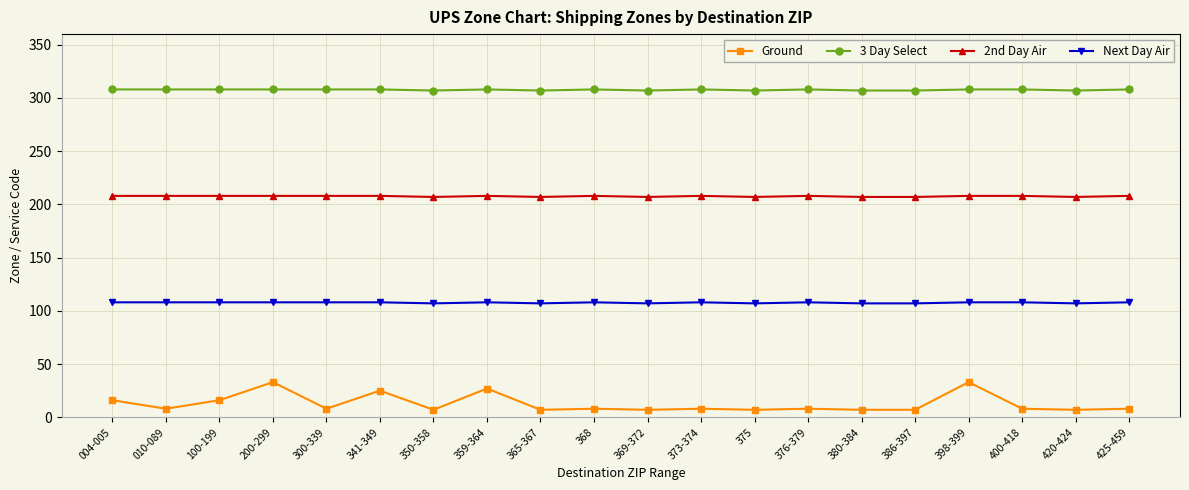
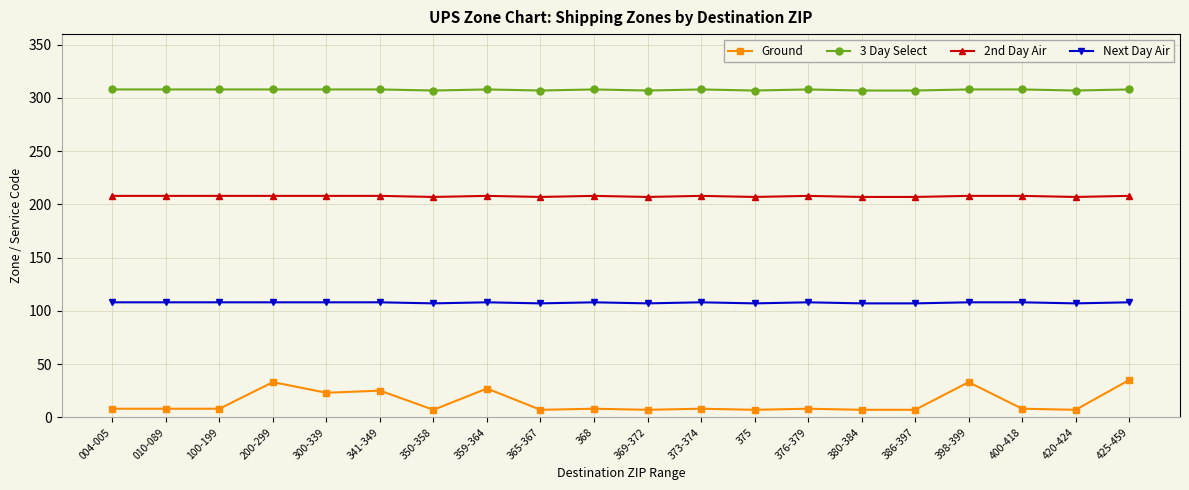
Ground, 004-005: 16 -> 8
Ground, 100-199: 16 -> 8
Ground, 300-339: 8 -> 23
Ground, 425-459: 8 -> 35
